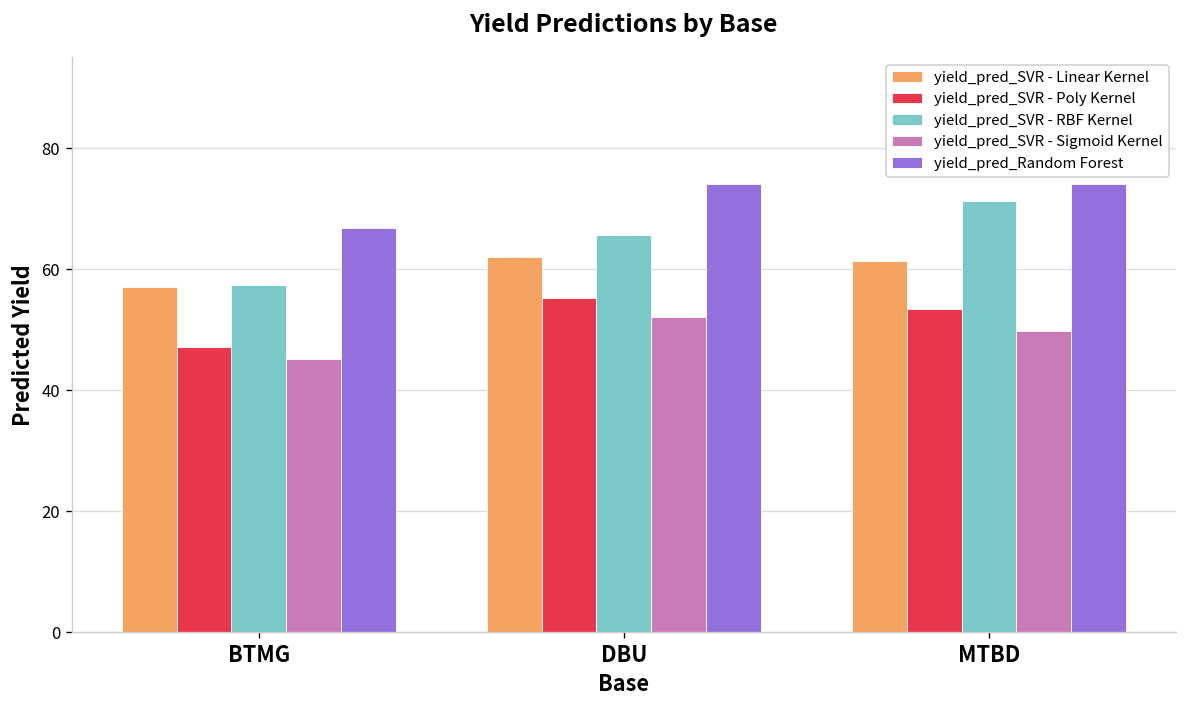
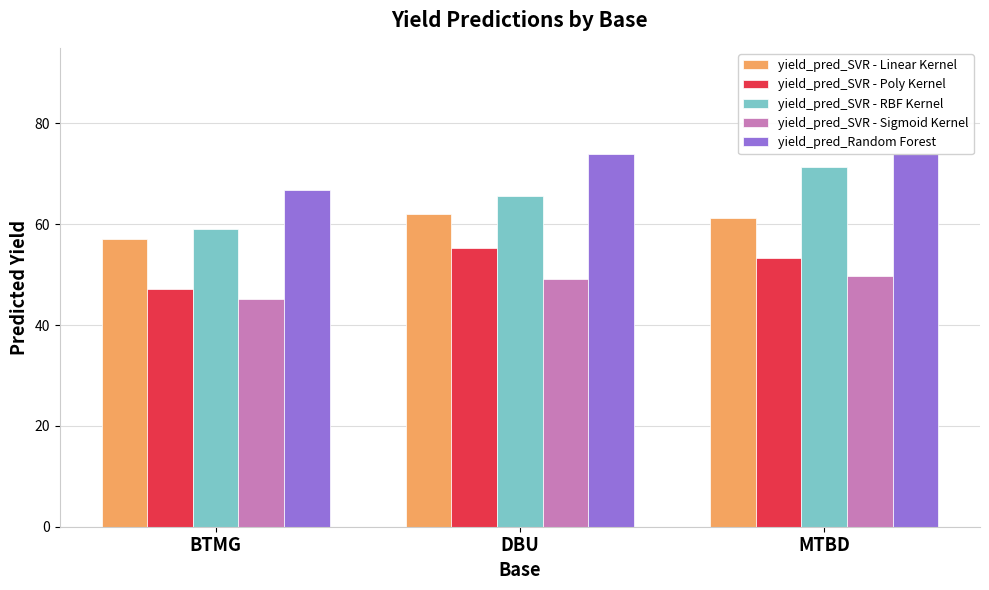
yield_pred_SVR - RBF Kernel, BTMG: 57 -> 59
yield_pred_SVR - Sigmoid Kernel, DBU: 52 -> 49
